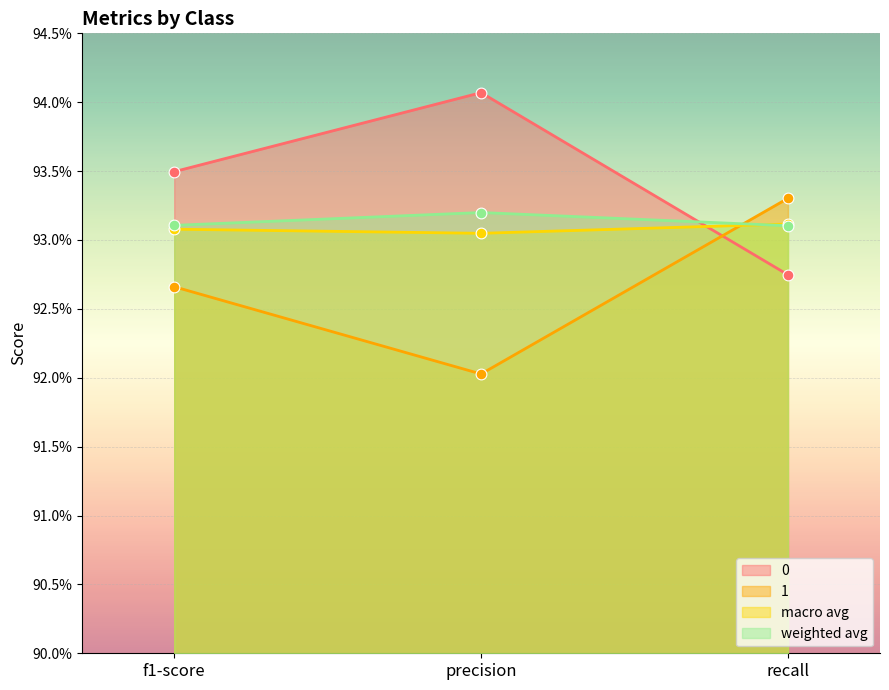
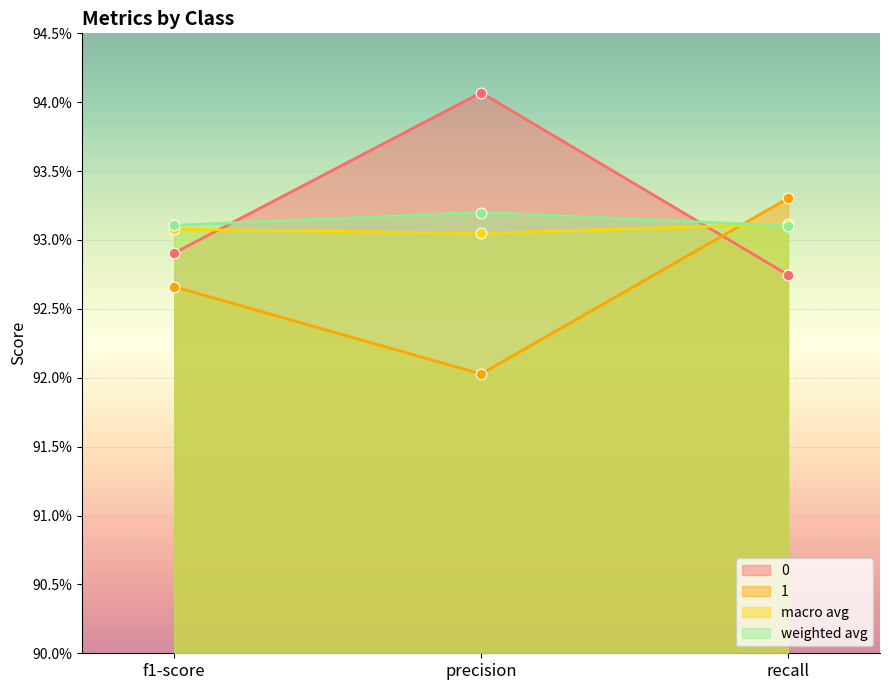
0, f1-score: 93.50% -> 92.91%
